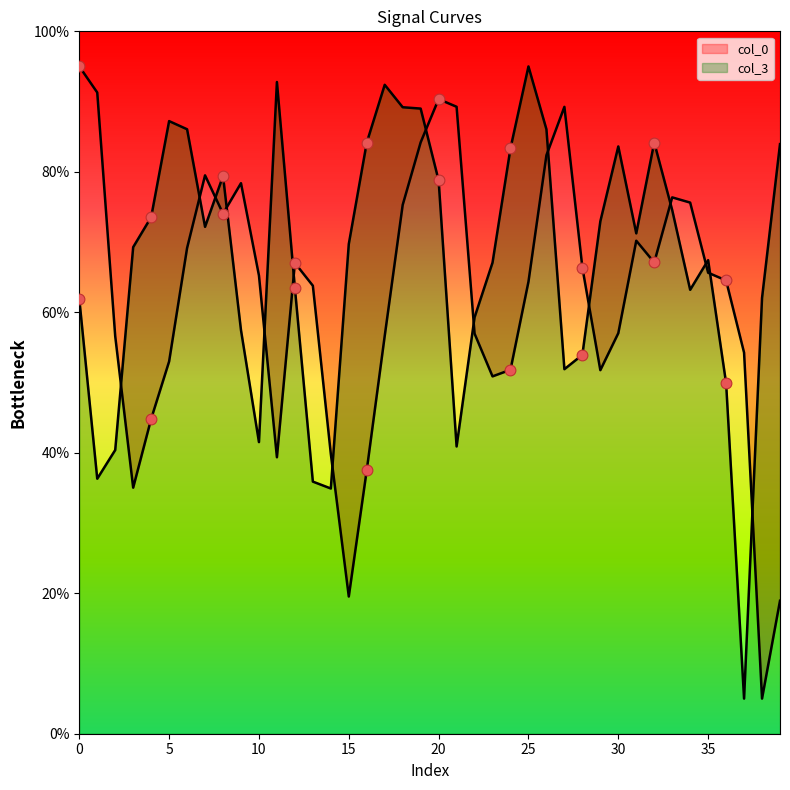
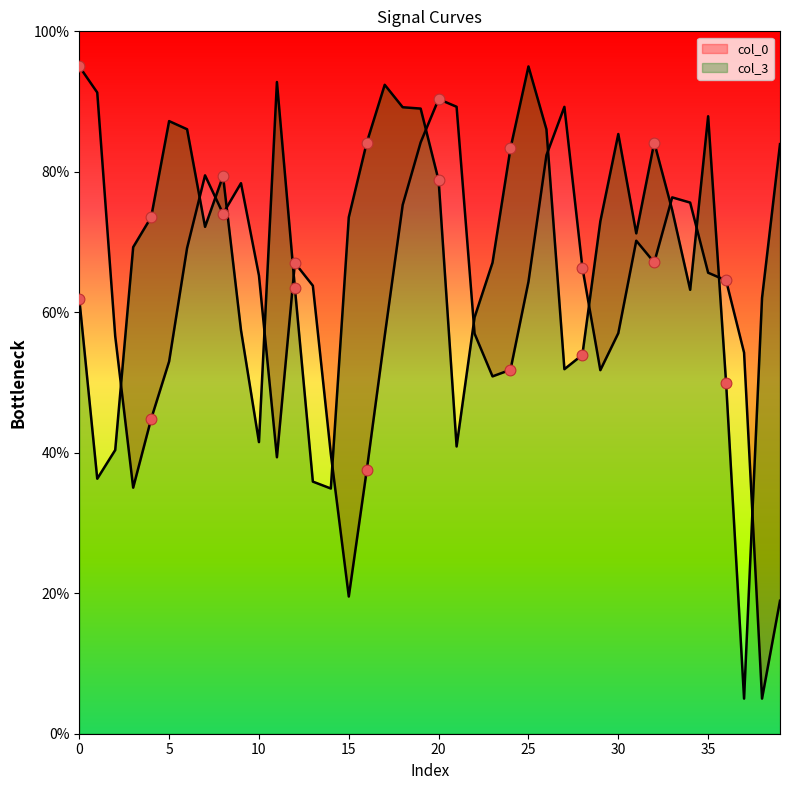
col_3, 15: 70% -> 74%
col_3, 30: 84% -> 85%
col_3, 35: 67% -> 88%
